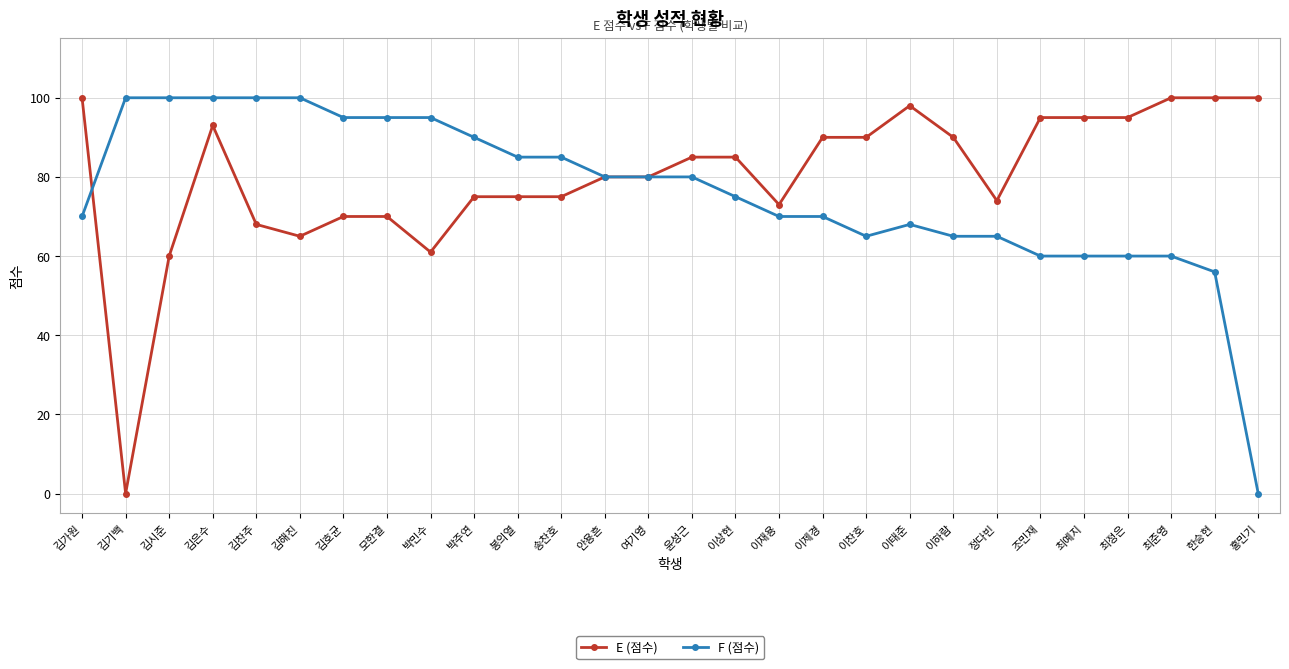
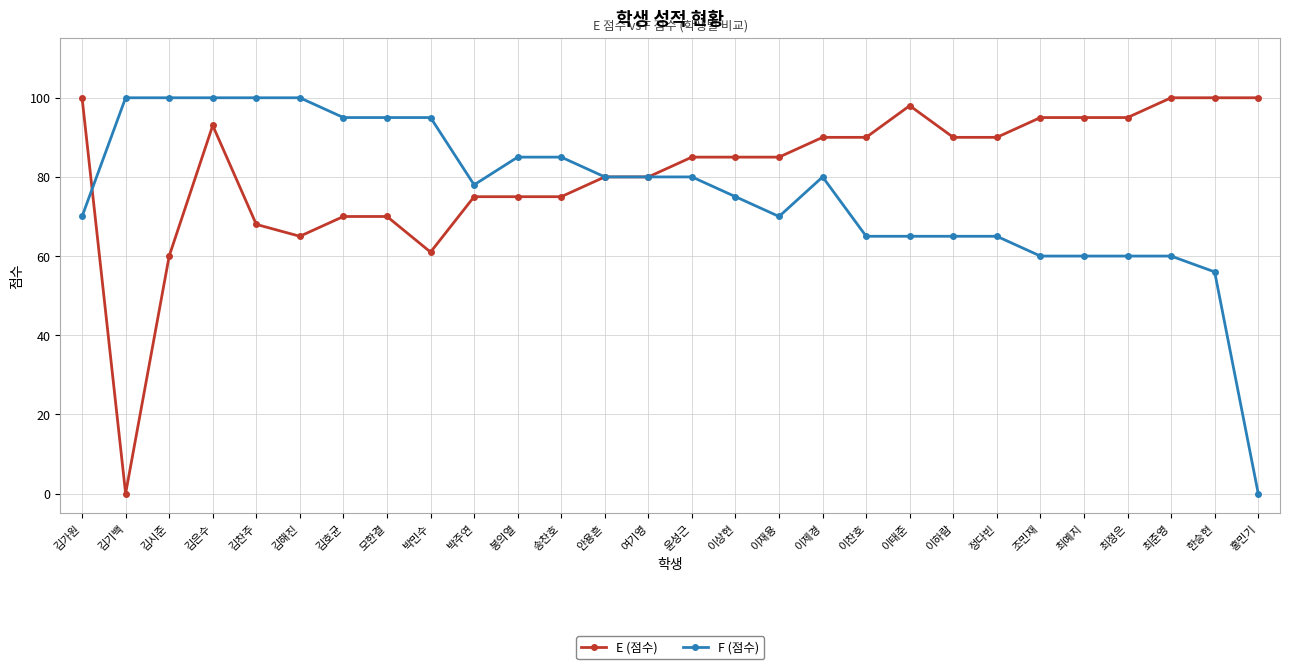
F (점수), 박주연: 90 -> 78
E (점수), 이재용: 73 -> 85
F (점수), 이제경: 70 -> 80
F (점수), 이태준: 68 -> 65
E (점수), 정다빈: 74 -> 90
